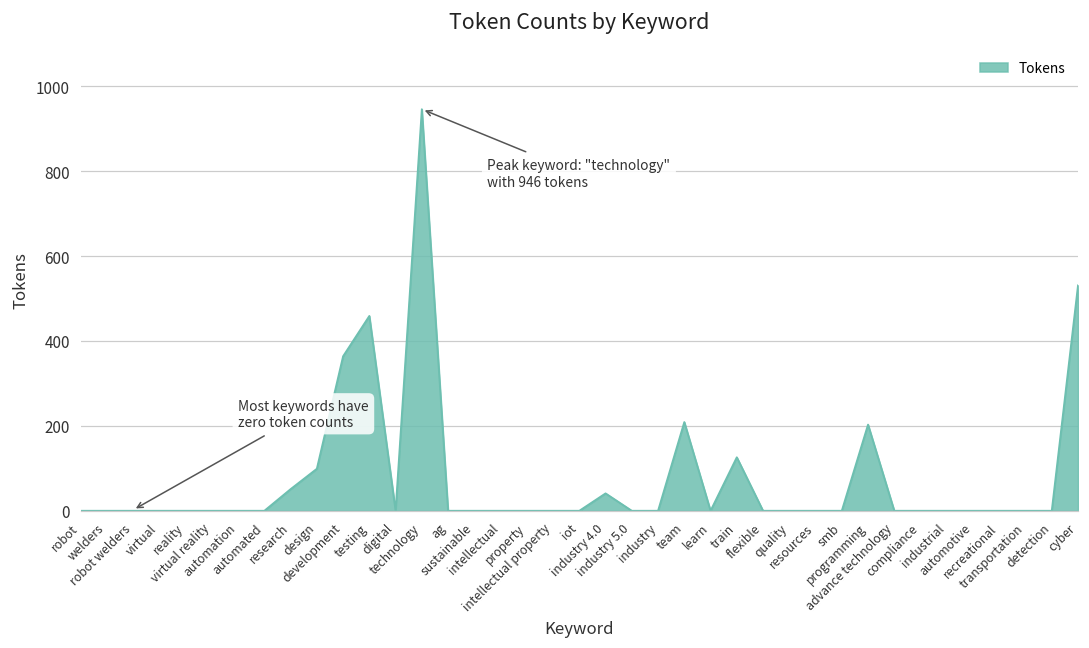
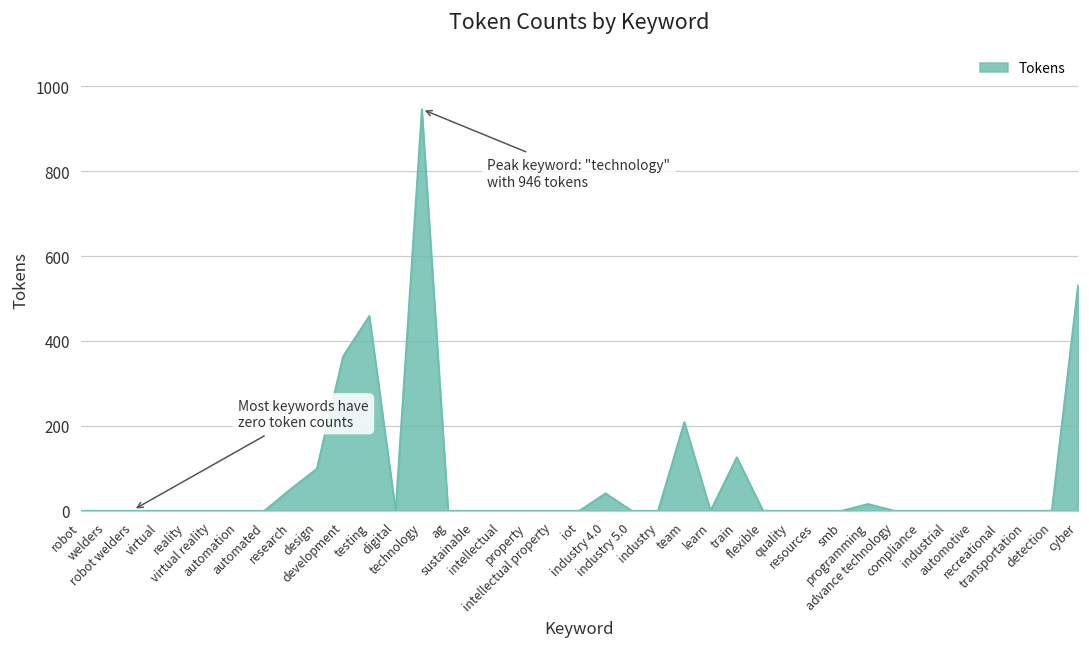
programming: 200 -> 20
